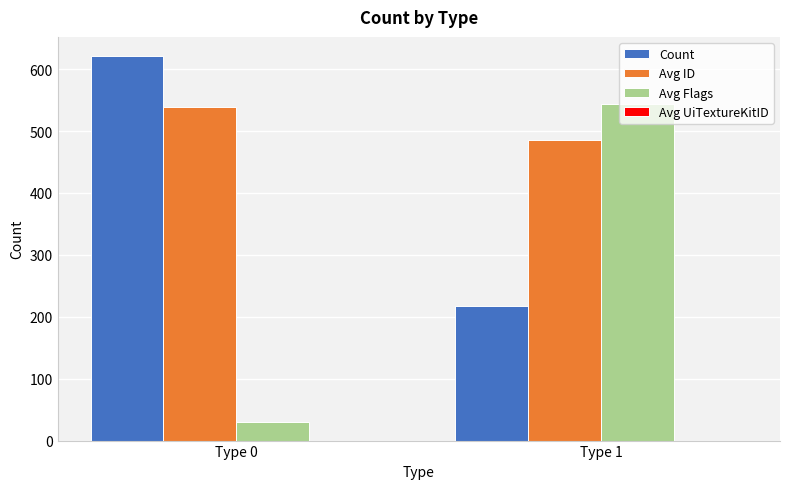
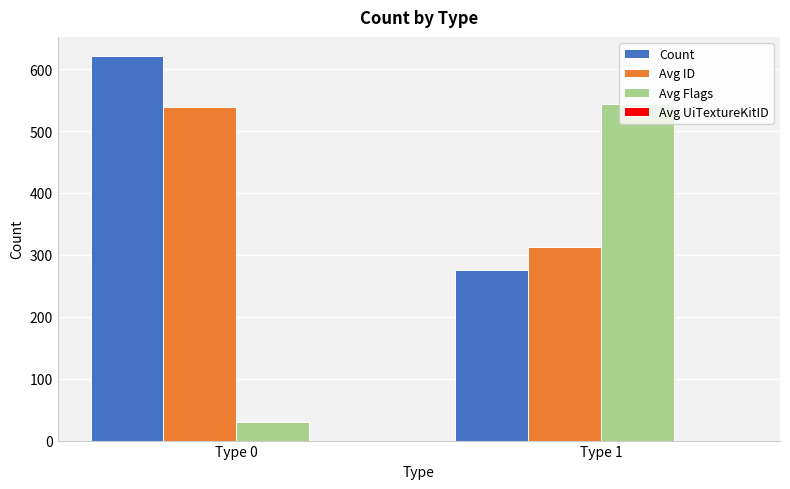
Count, Type 1: 220 -> 280
Avg ID, Type 1: 480 -> 310
